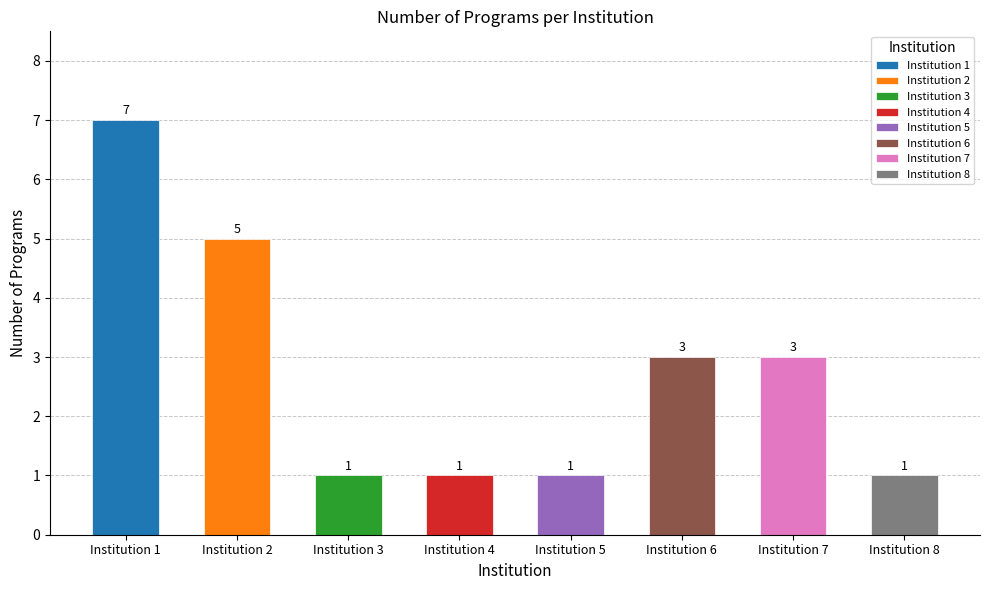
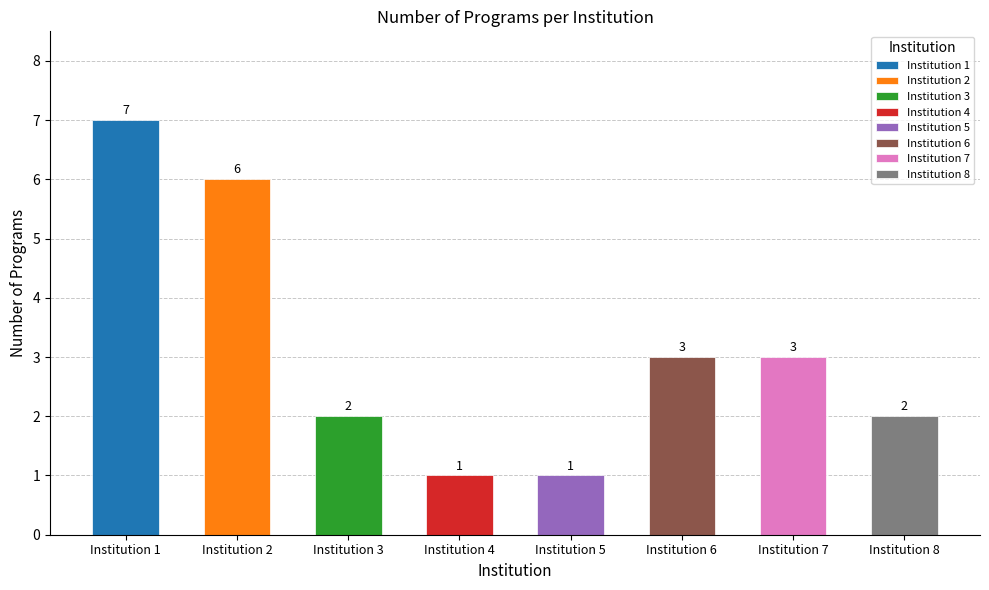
Institution 2: 5 -> 6
Institution 3: 1 -> 2
Institution 8: 1 -> 2
